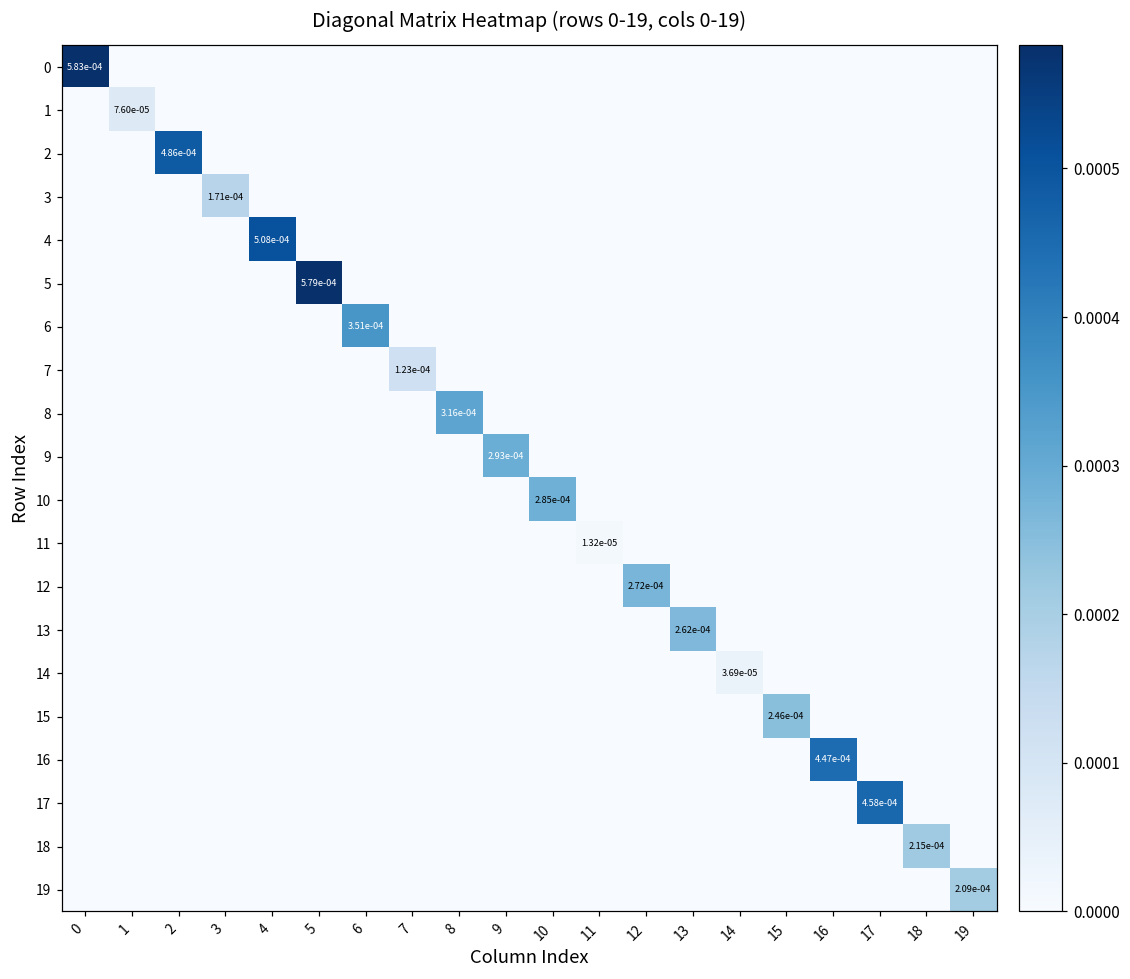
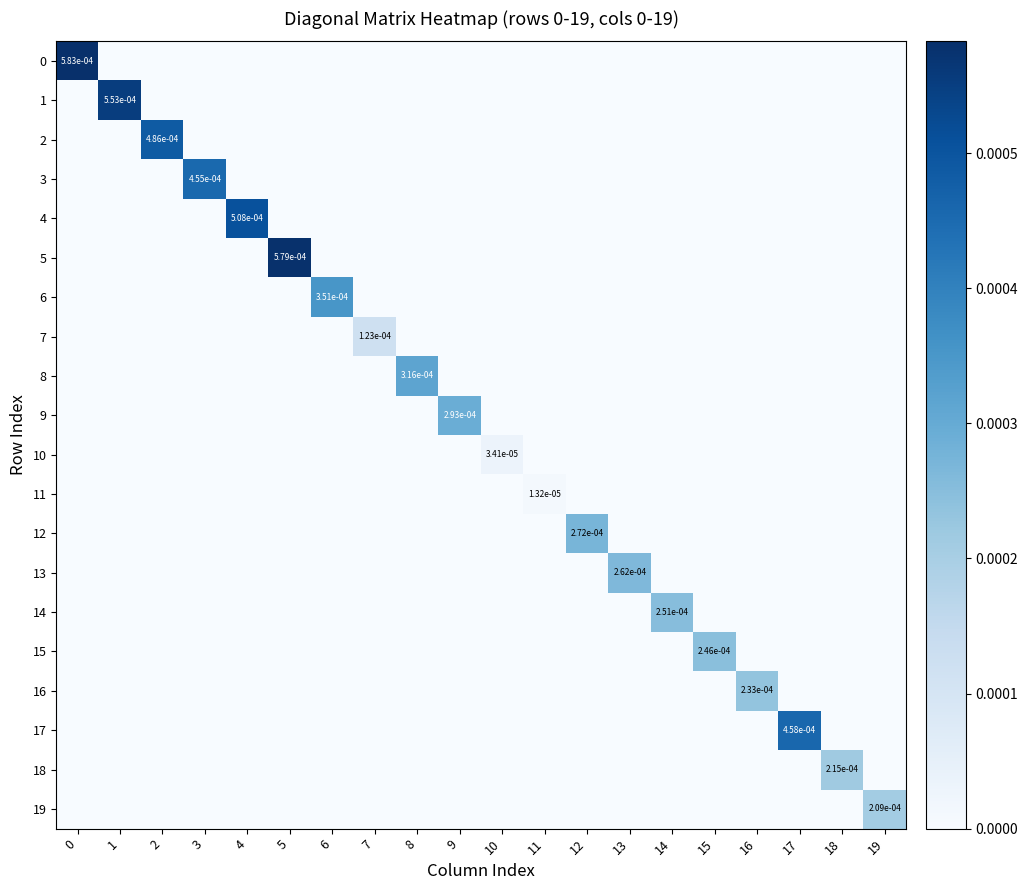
1, 1: 7.60e-05 -> 5.53e-04
3, 3: 1.71e-04 -> 4.55e-04
10, 10: 2.85e-04 -> 3.41e-05
14, 14: 3.69e-05 -> 2.51e-04
16, 16: 4.47e-04 -> 2.33e-04
